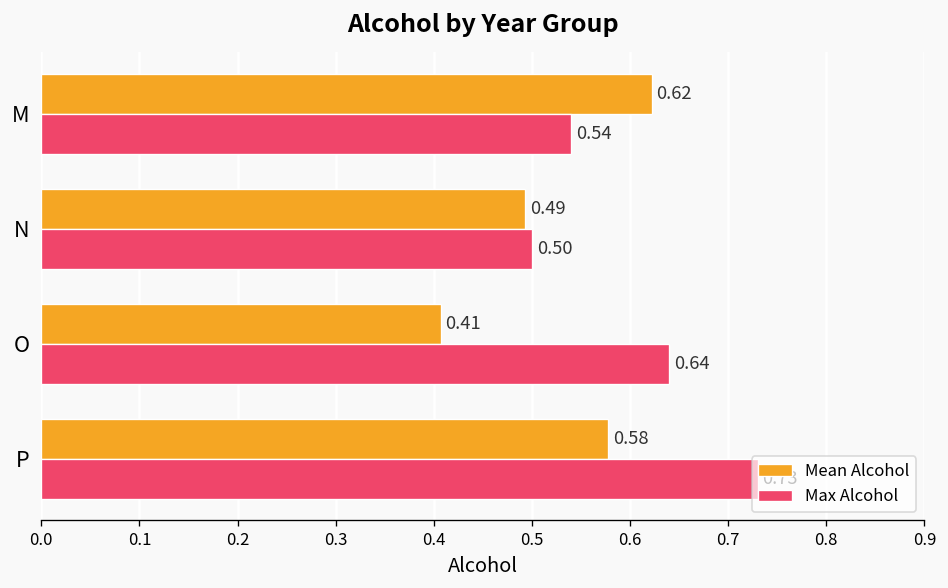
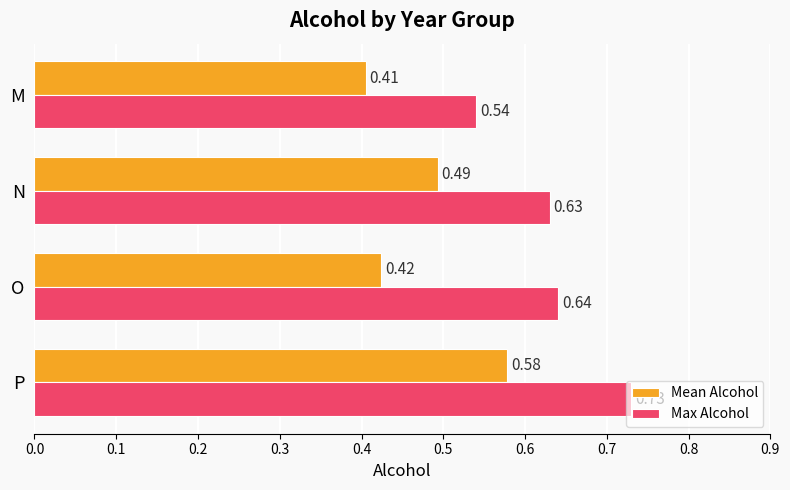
Mean Alcohol, M: 0.62 -> 0.41
Max Alcohol, N: 0.50 -> 0.63
Mean Alcohol, O: 0.41 -> 0.42
